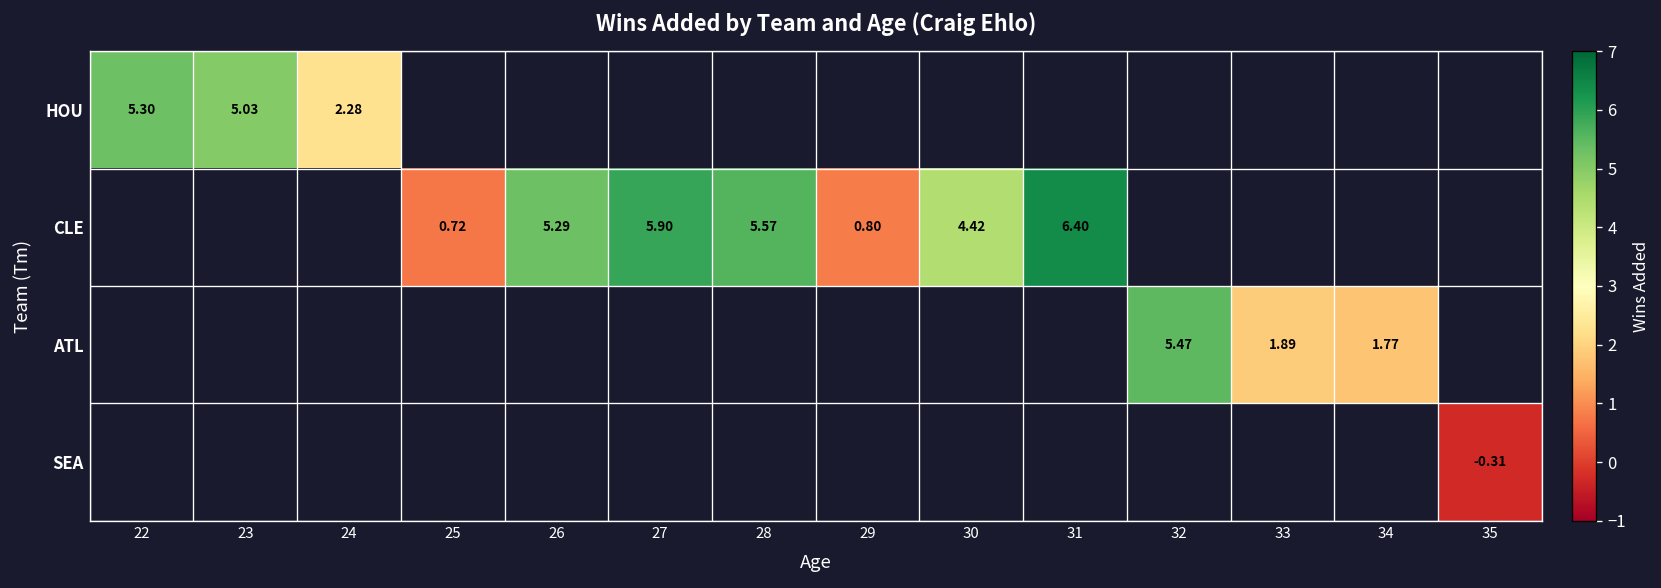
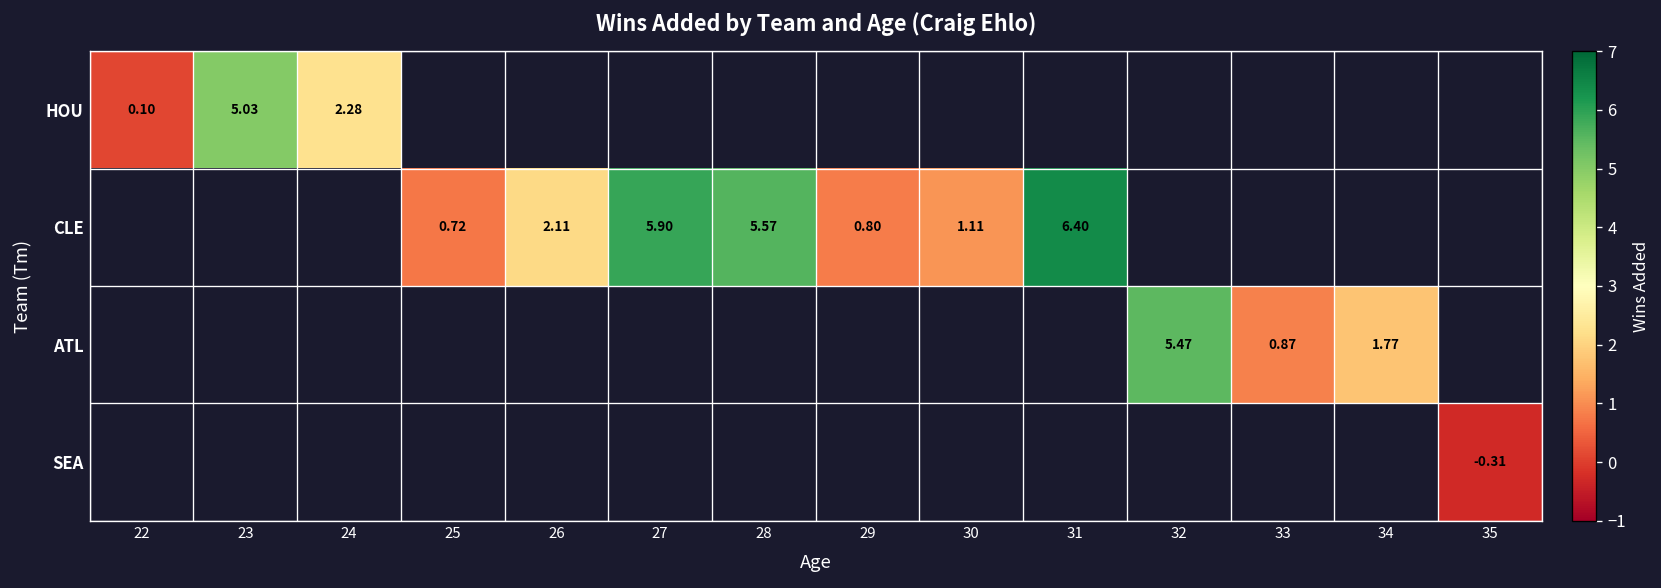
HOU, 22: 5.30 -> 0.10
CLE, 26: 5.29 -> 2.11
CLE, 30: 4.42 -> 1.11
ATL, 33: 1.89 -> 0.87
